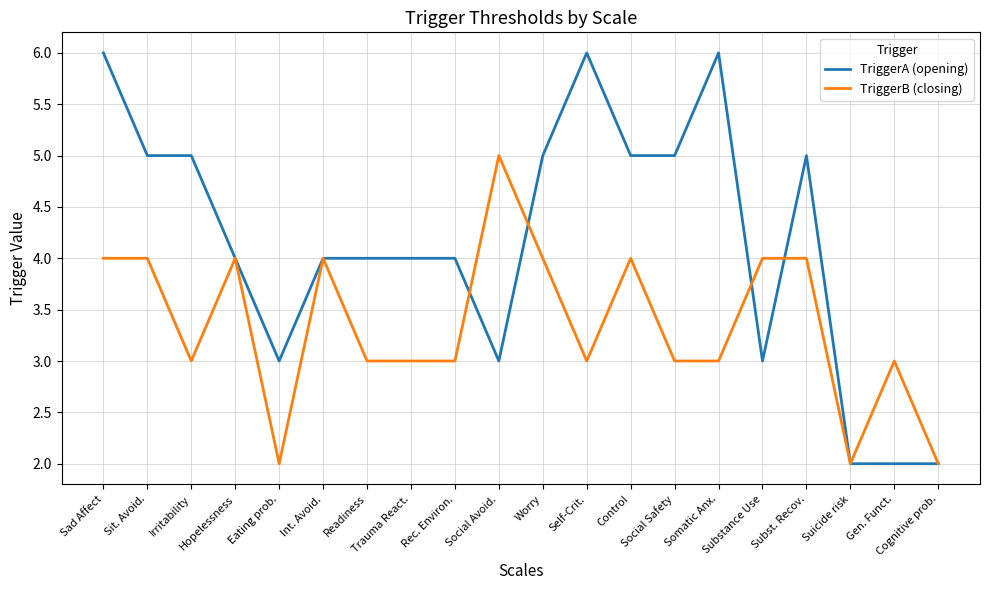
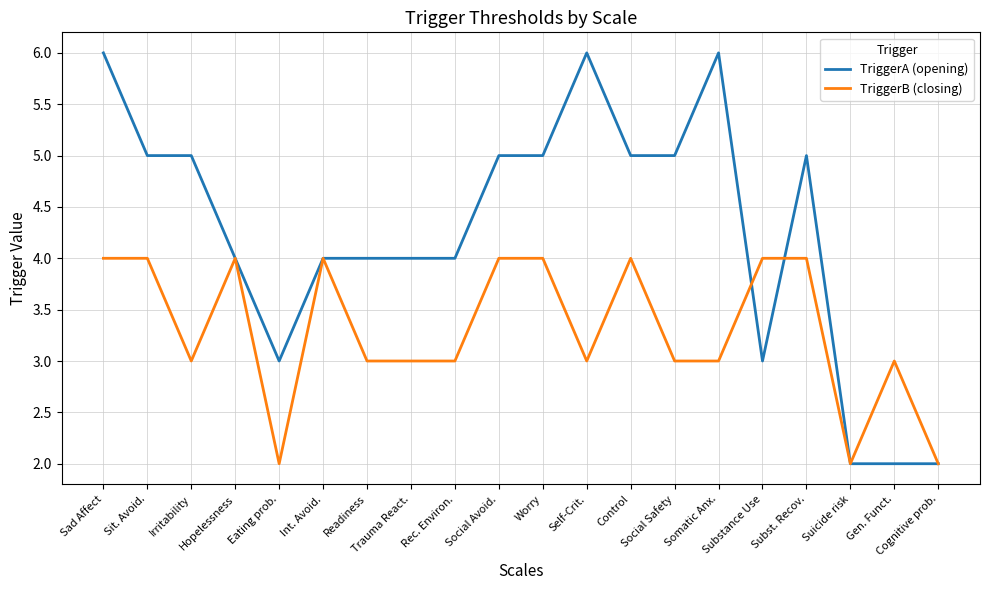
TriggerA (opening), Social Avoid.: 3 -> 5
TriggerB (closing), Social Avoid.: 5 -> 4
